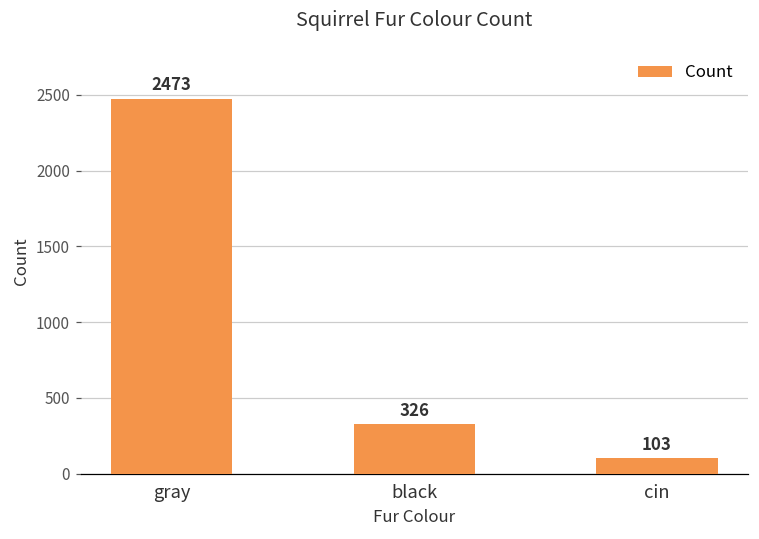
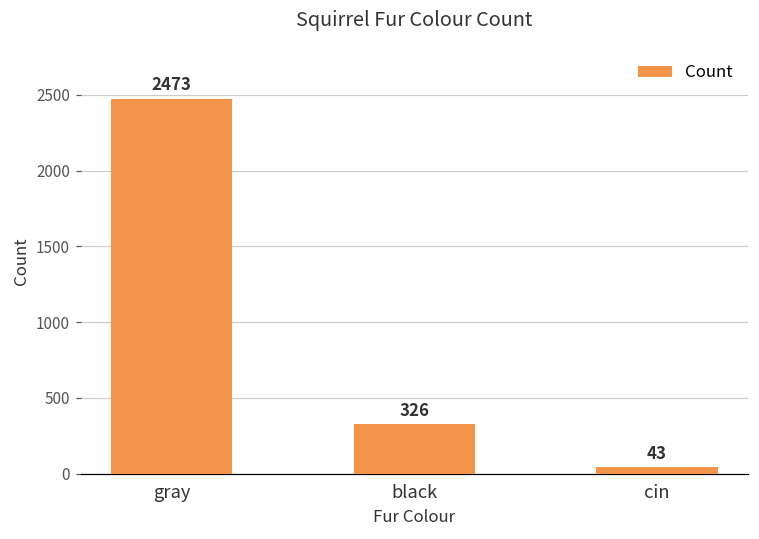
cin: 103 -> 43
